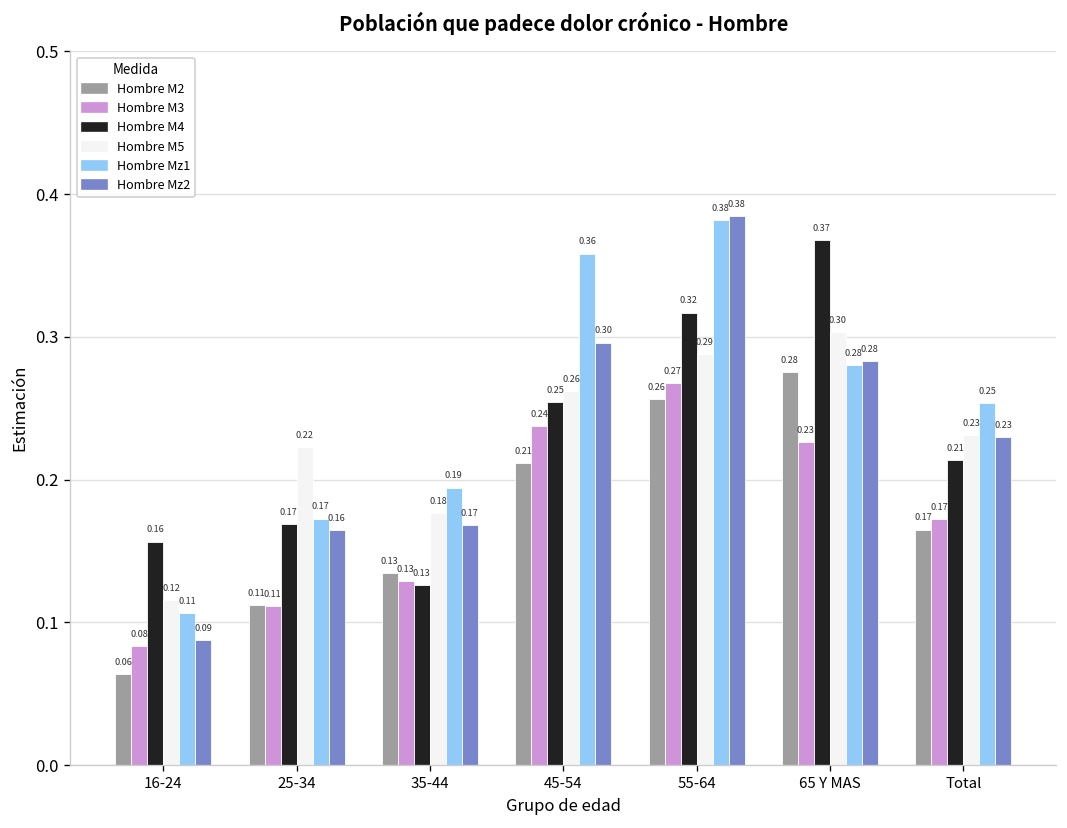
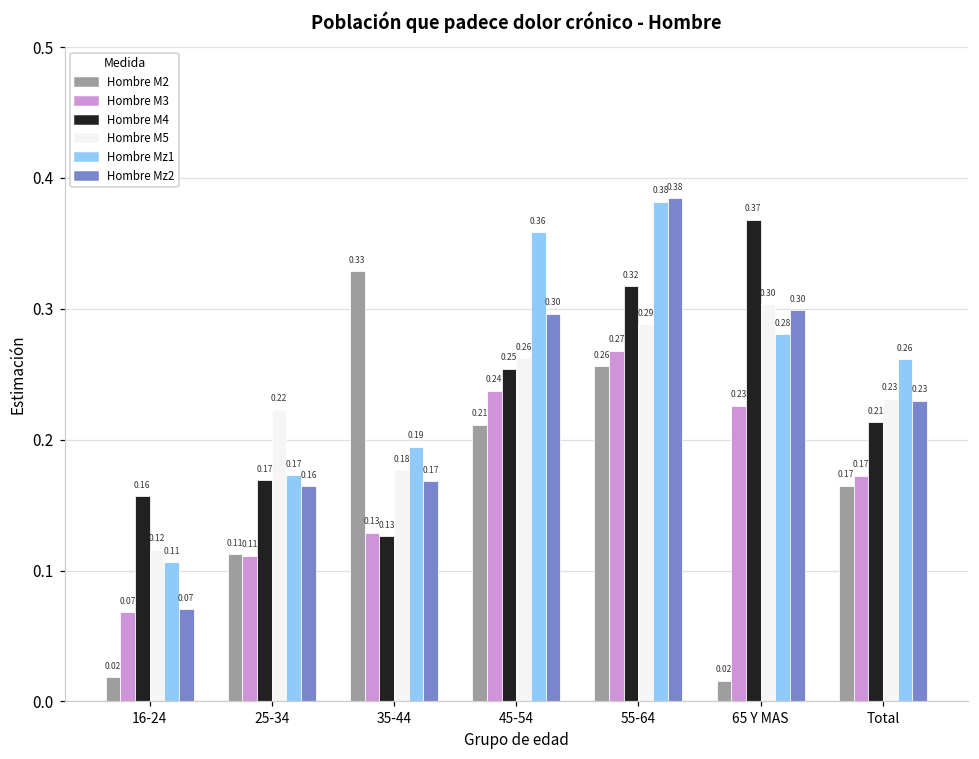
Hombre M2, 16-24: 0.06 -> 0.02
Hombre M3, 16-24: 0.08 -> 0.07
Hombre Mz2, 16-24: 0.09 -> 0.07
Hombre M2, 35-44: 0.13 -> 0.33
Hombre M2, 65 Y MAS: 0.28 -> 0.02
Hombre Mz2, 65 Y MAS: 0.28 -> 0.30
Hombre Mz1, Total: 0.25 -> 0.26
